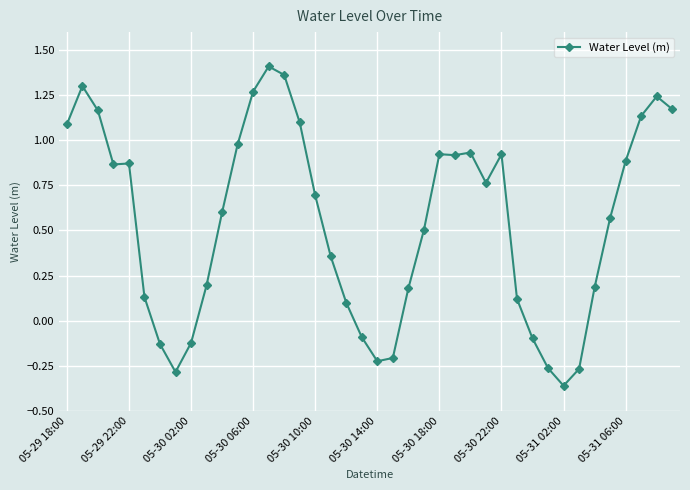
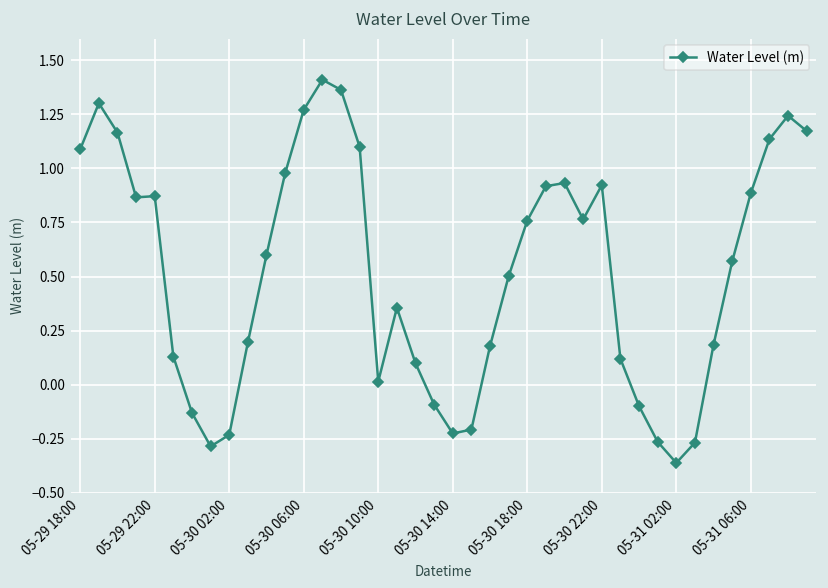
05-30 02:00: -0.12 -> -0.23
05-30 10:00: 0.69 -> 0.01
05-30 18:00: 0.92 -> 0.76
